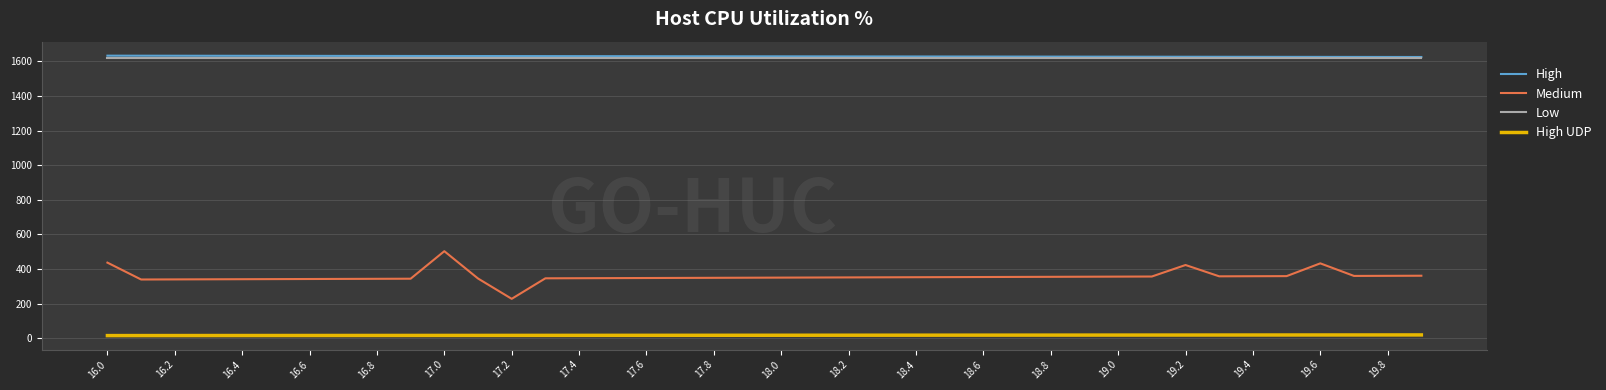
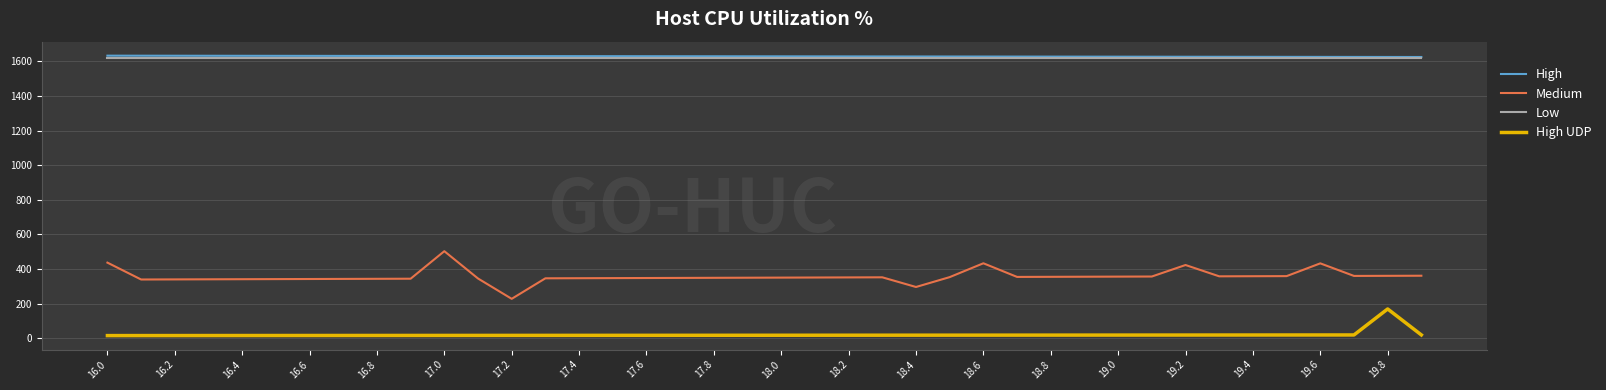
Medium, 18.4: 350 -> 300
Medium, 18.6: 350 -> 430
High UDP, 19.8: 20 -> 170
